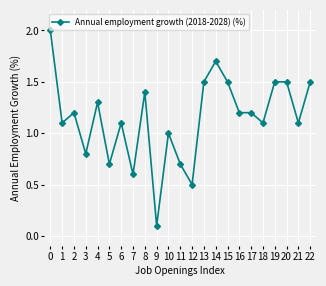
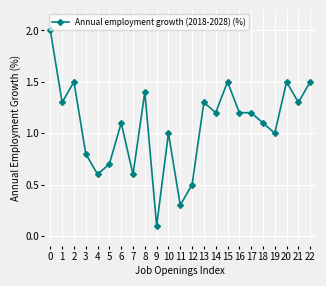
1: 1.1 -> 1.3
2: 1.2 -> 1.5
4: 1.3 -> 0.6
11: 0.7 -> 0.3
13: 1.5 -> 1.3
14: 1.7 -> 1.2
19: 1.5 -> 1.0
21: 1.1 -> 1.3
